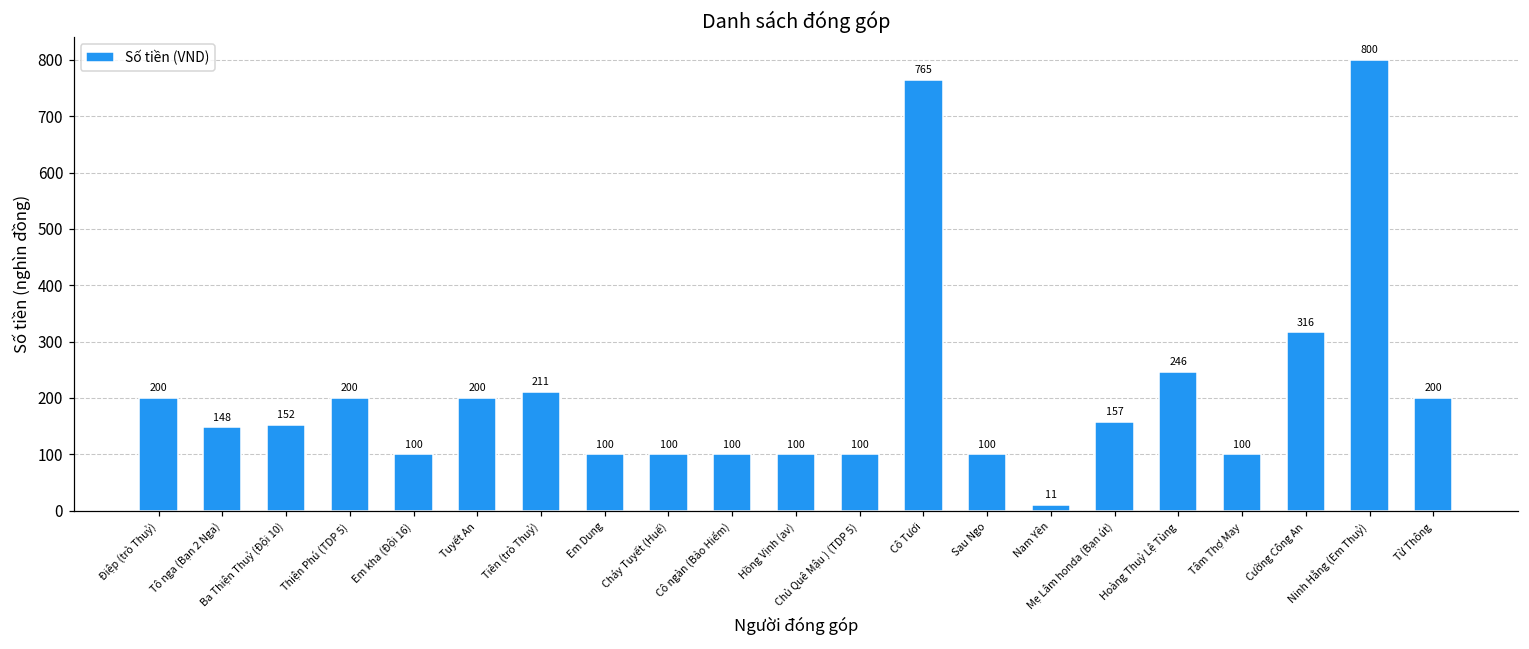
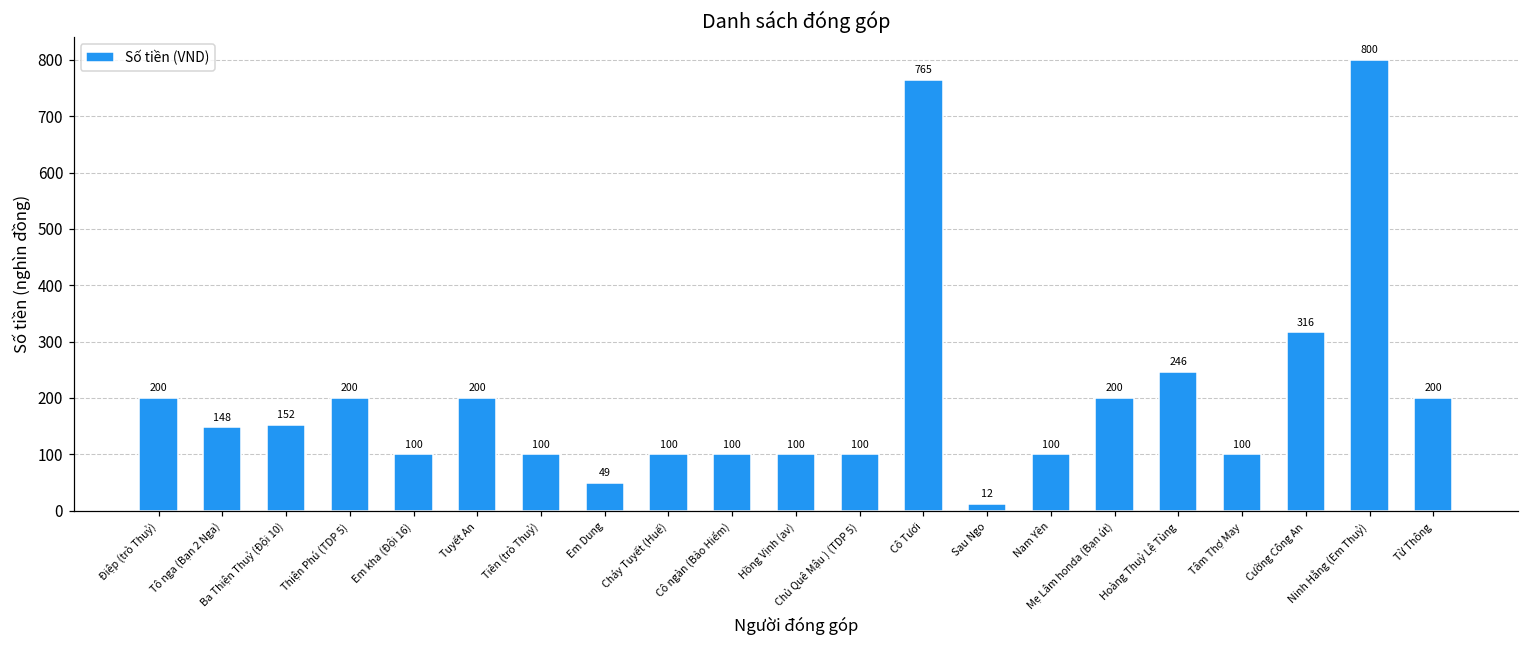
Tiên (trò Thuỷ): 211 -> 100
Em Dung: 100 -> 49
Sau Ngo: 100 -> 12
Nam Yên: 11 -> 100
Mẹ Lâm honda (Bạn út): 157 -> 200
